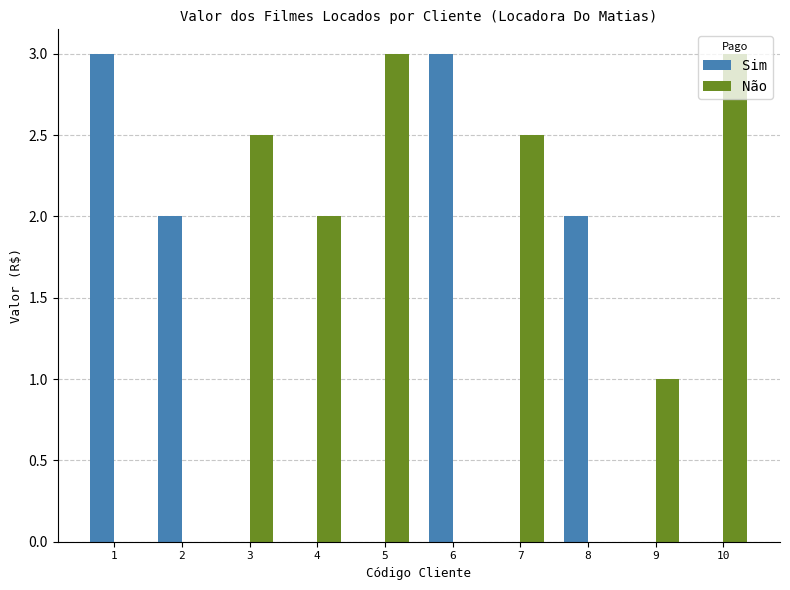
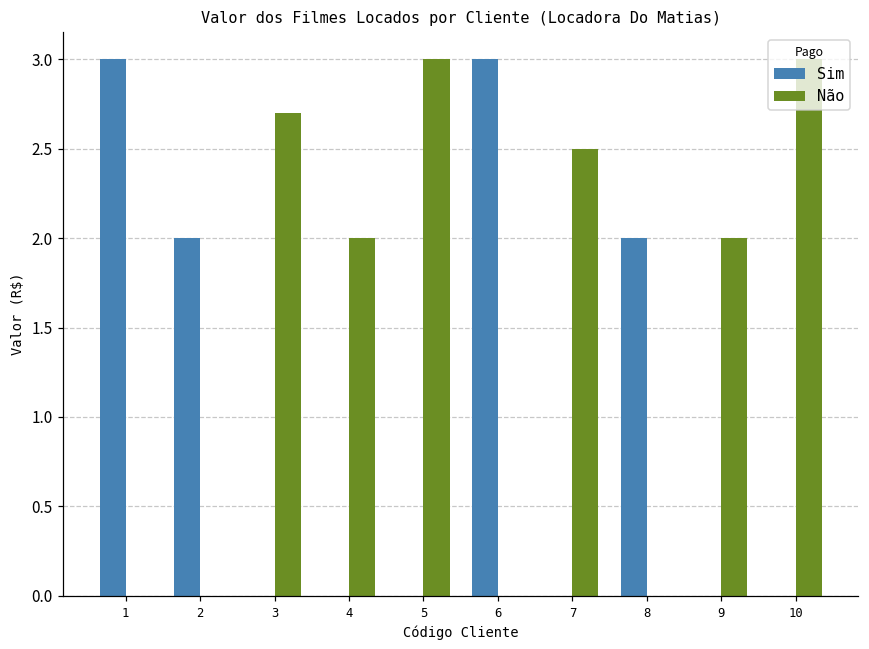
Não, 3: 2.5 -> 2.7
Não, 9: 1 -> 2
